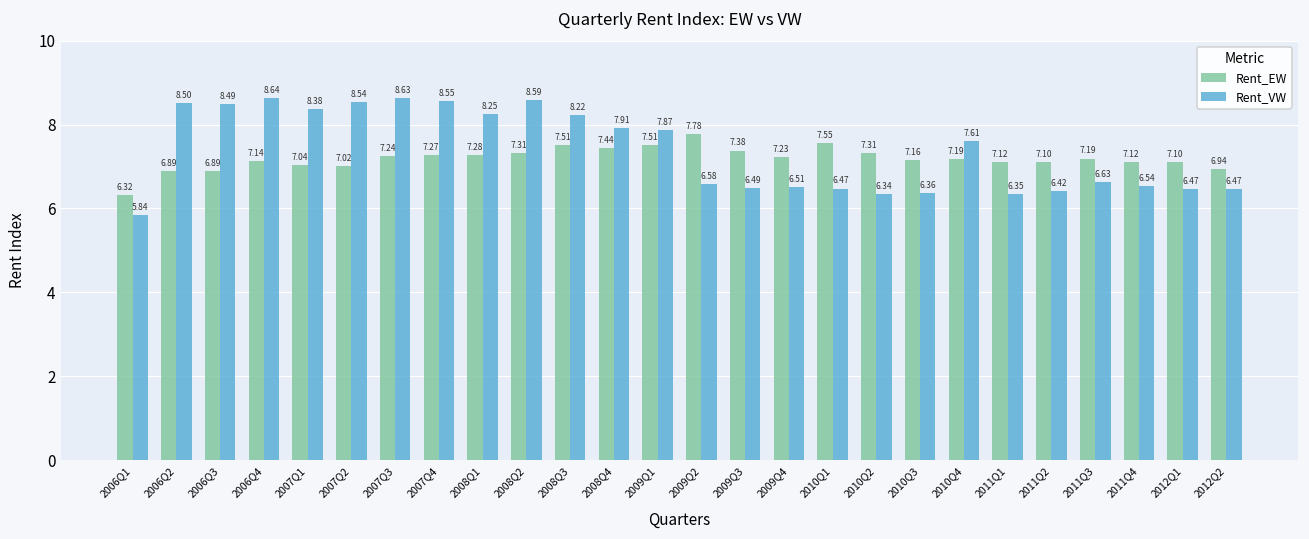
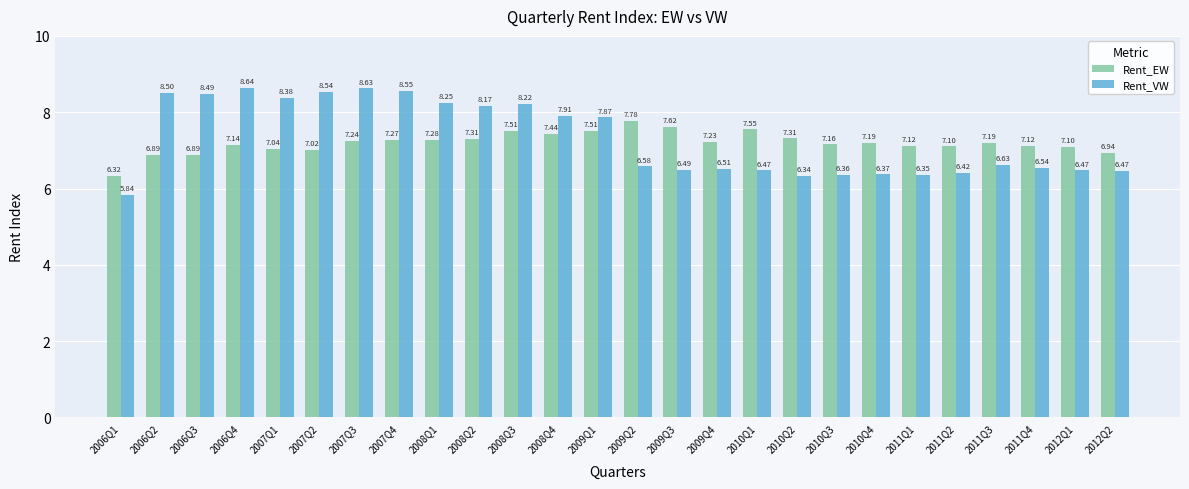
Rent_VW, 2008Q2: 8.59 -> 8.17
Rent_EW, 2009Q3: 7.38 -> 7.62
Rent_VW, 2010Q4: 7.61 -> 6.37
